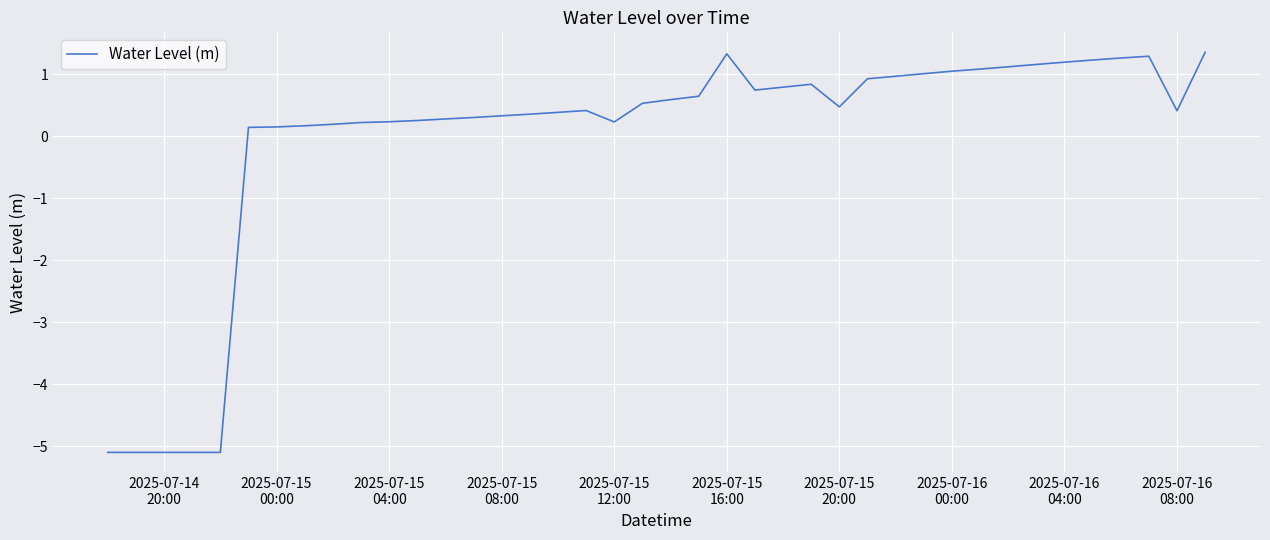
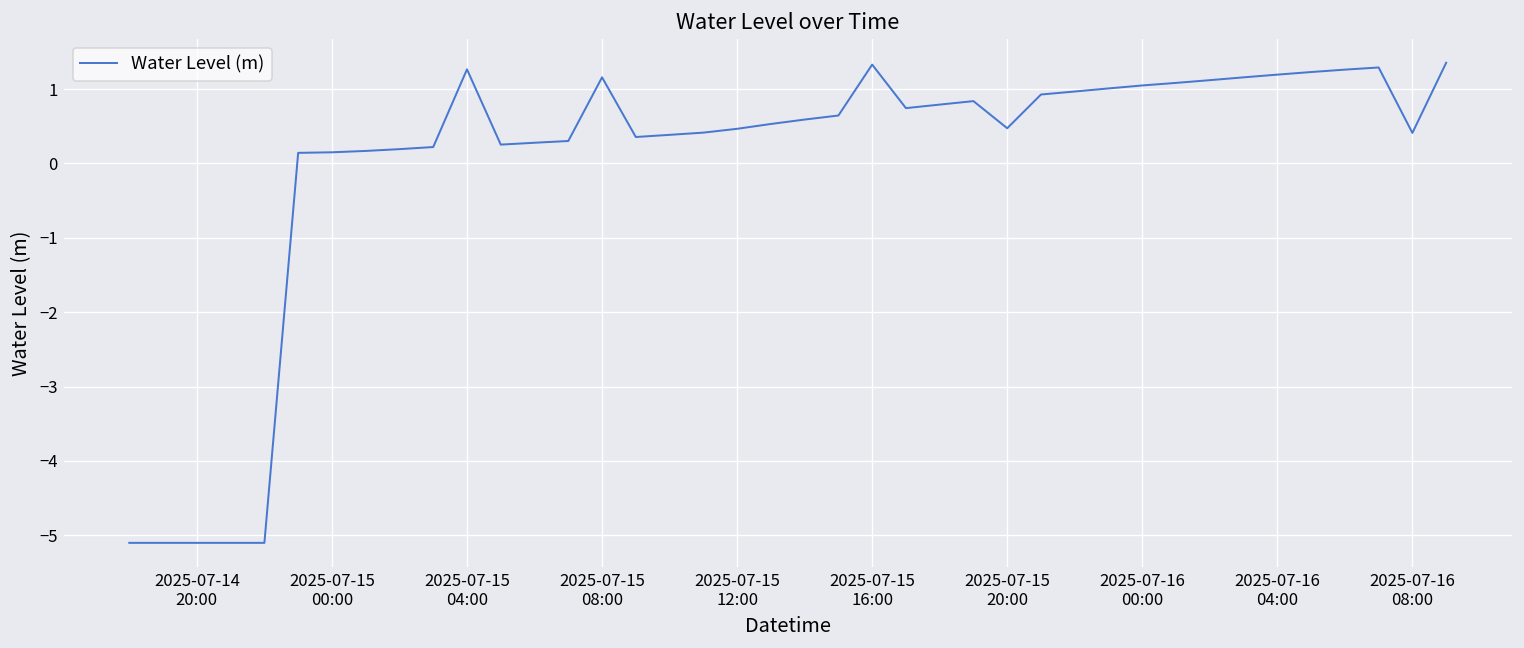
2025-07-15 04:00: 0.2 -> 1.3
2025-07-15 08:00: 0.3 -> 1.2
2025-07-15 12:00: 0.2 -> 0.5
